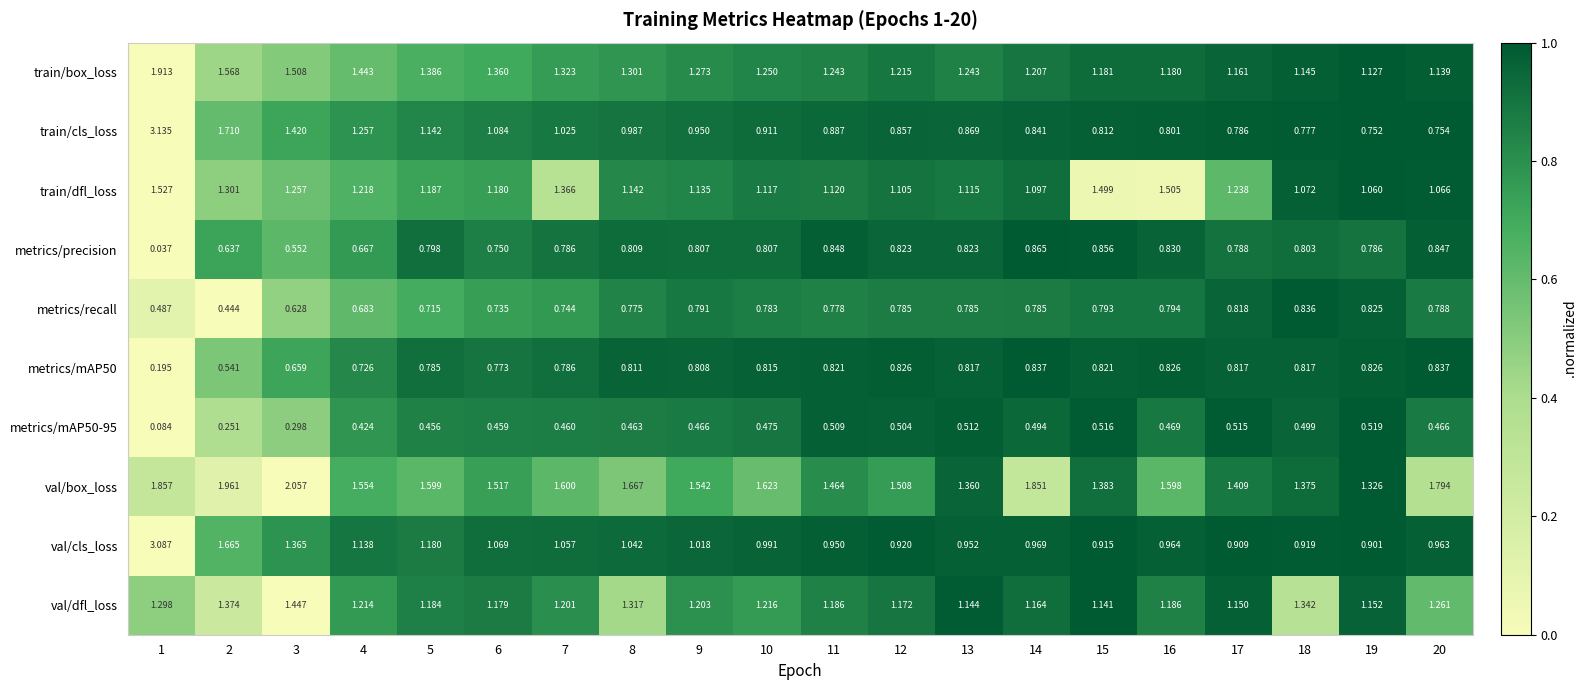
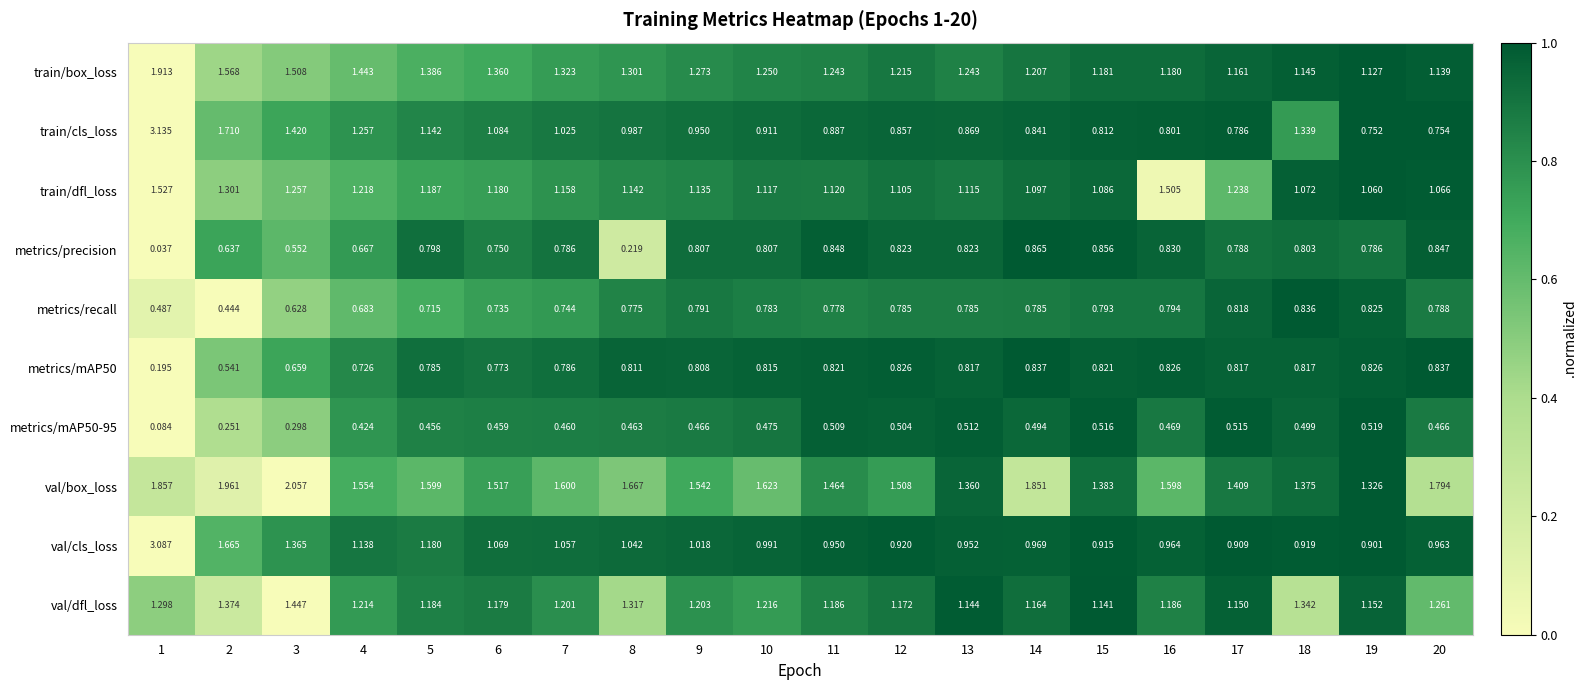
train/cls_loss, 18: 0.777 -> 1.339
train/dfl_loss, 7: 1.366 -> 1.158
train/dfl_loss, 15: 1.499 -> 1.086
metrics/precision, 8: 0.809 -> 0.219
